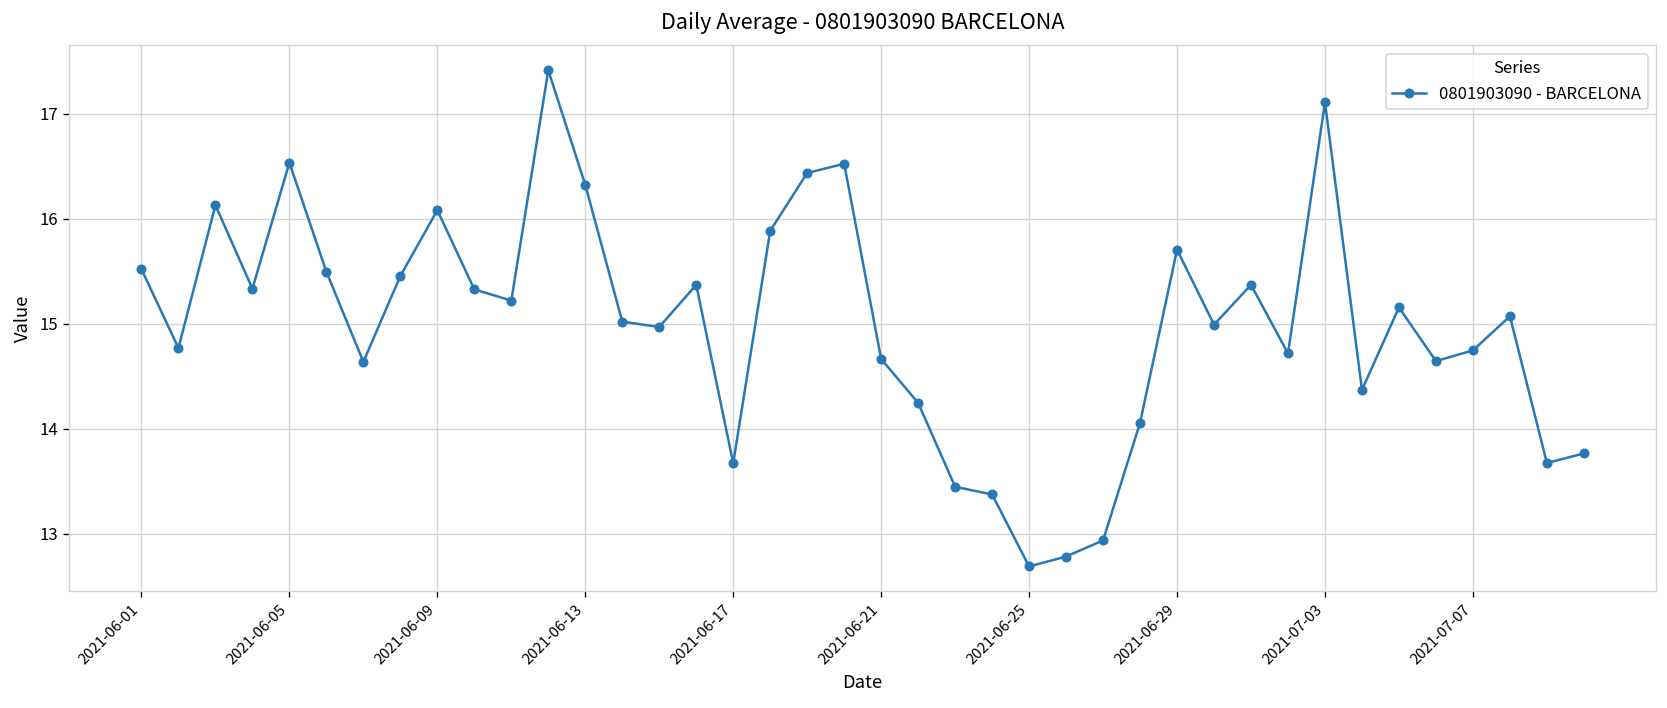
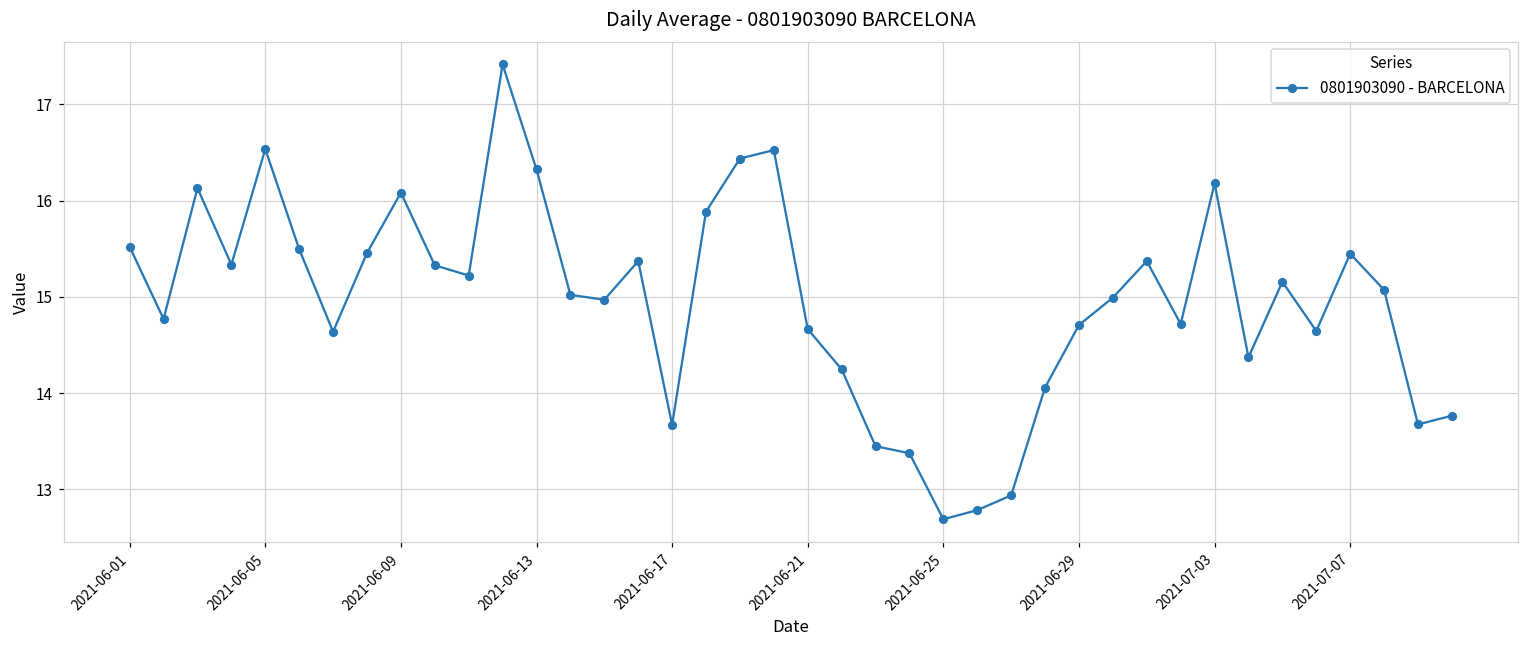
2021-06-29: 15.7 -> 14.7
2021-07-03: 17.1 -> 16.2
2021-07-07: 14.7 -> 15.4
